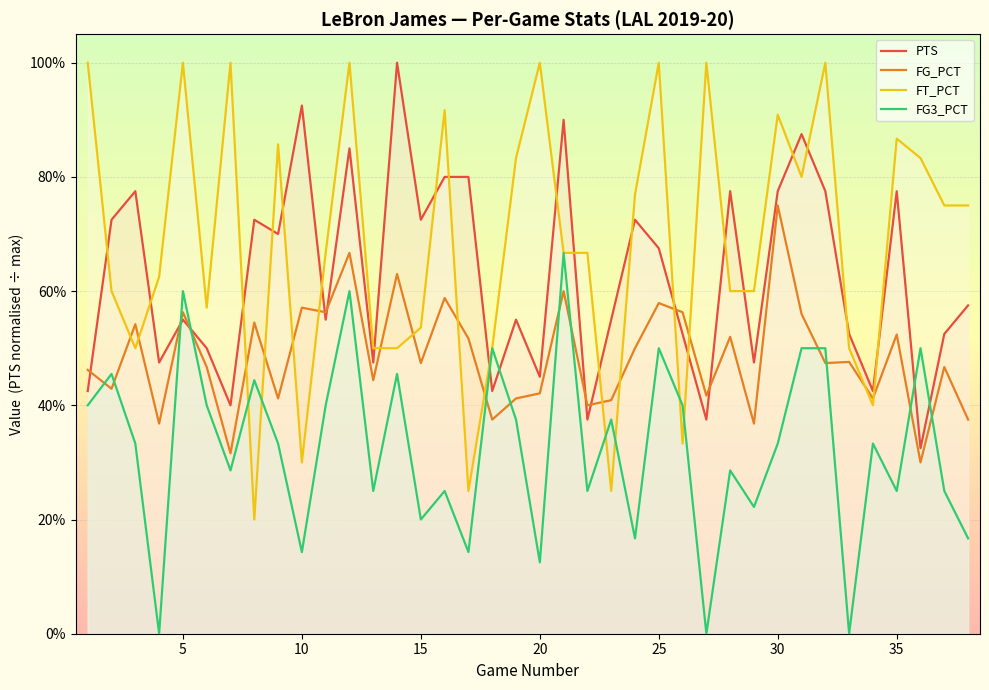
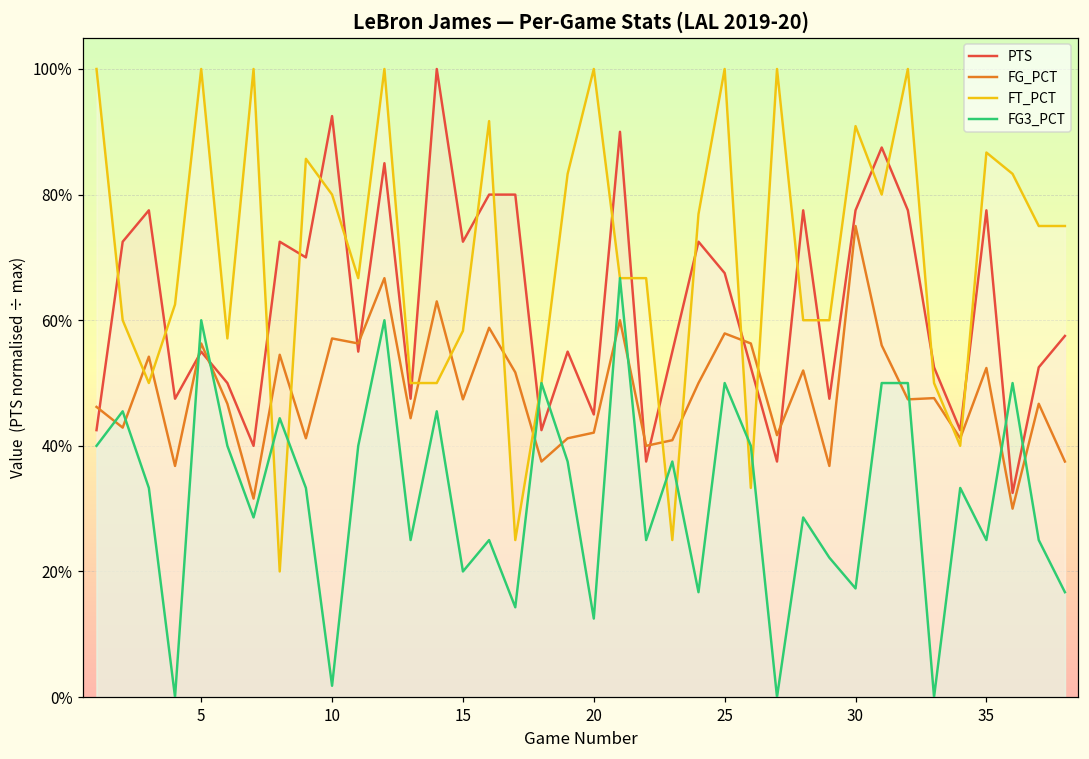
FT_PCT, 10: 30% -> 80%
FG3_PCT, 10: 14% -> 2%
FT_PCT, 15: 54% -> 58%
FG3_PCT, 30: 33% -> 17%
